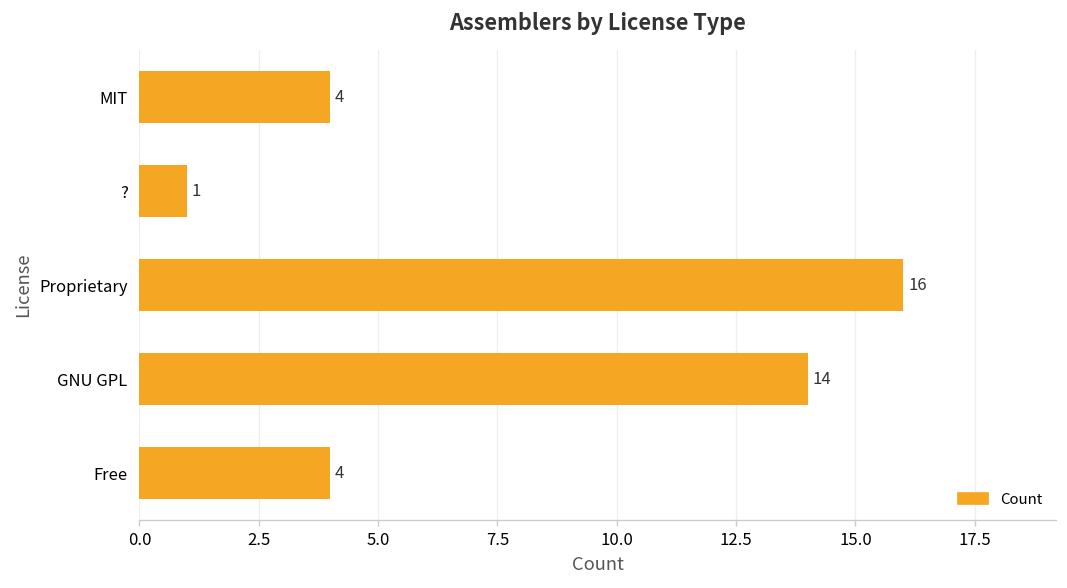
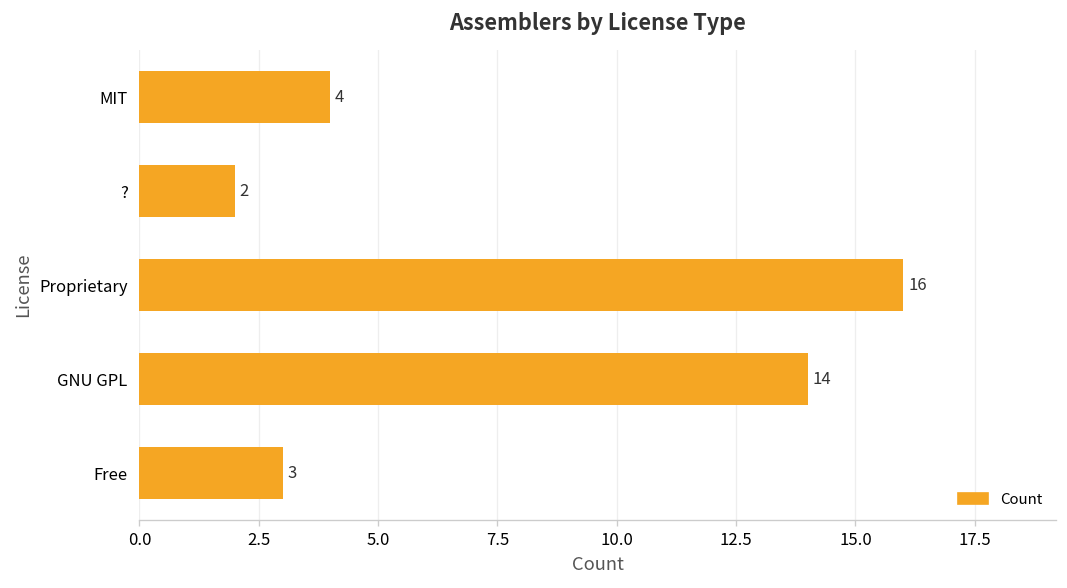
?: 1 -> 2
Free: 4 -> 3
